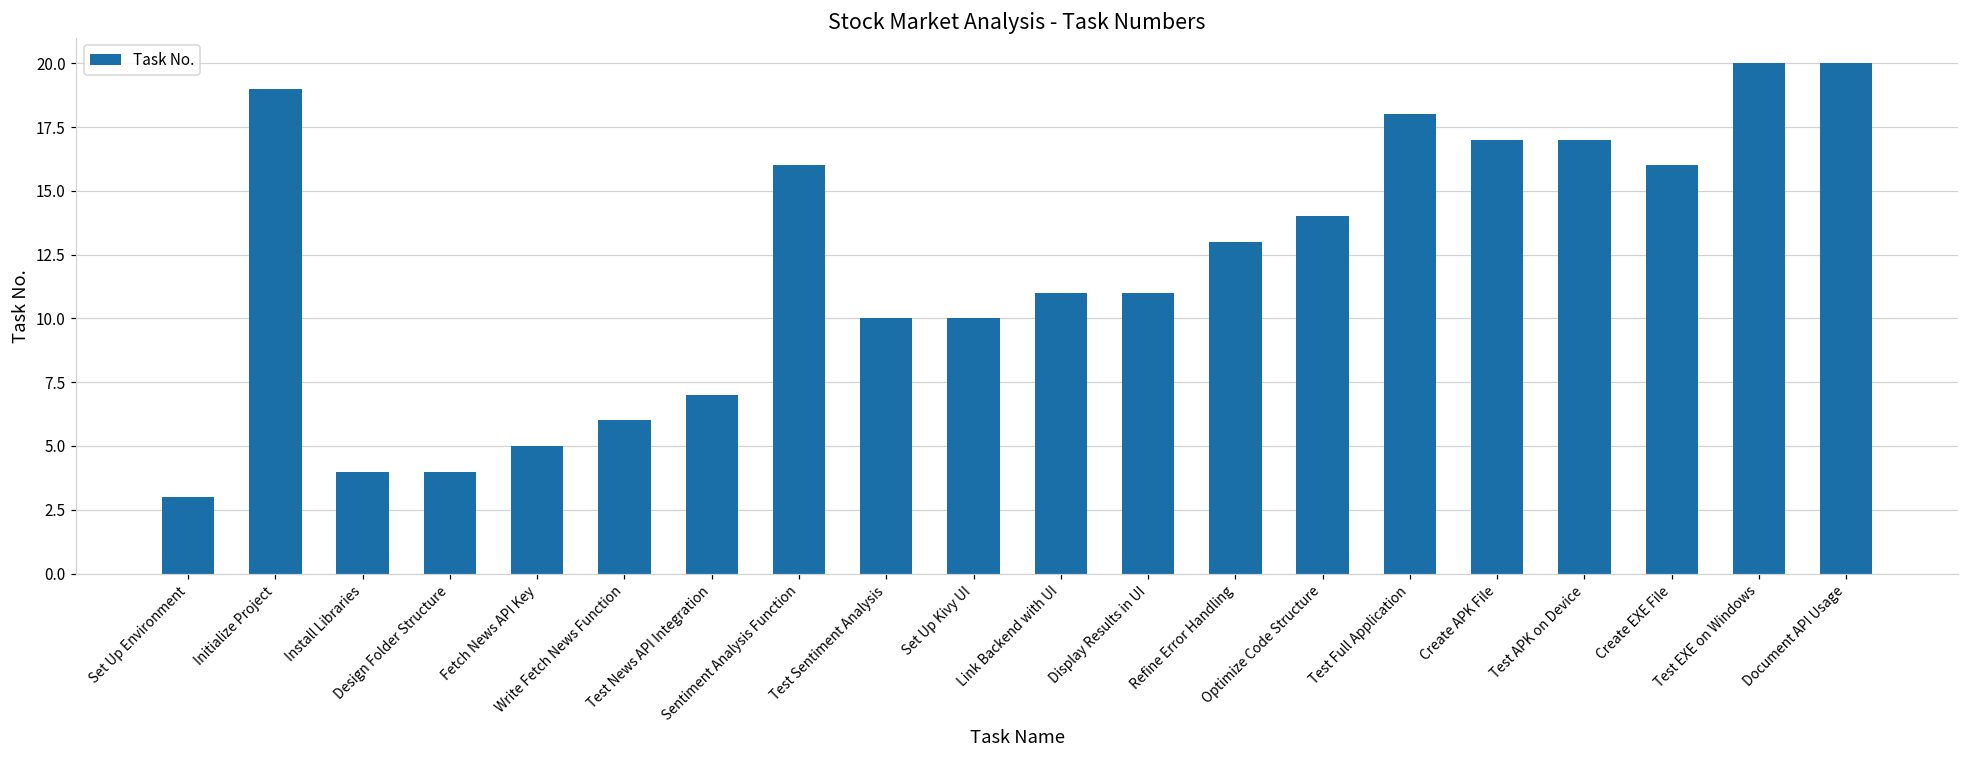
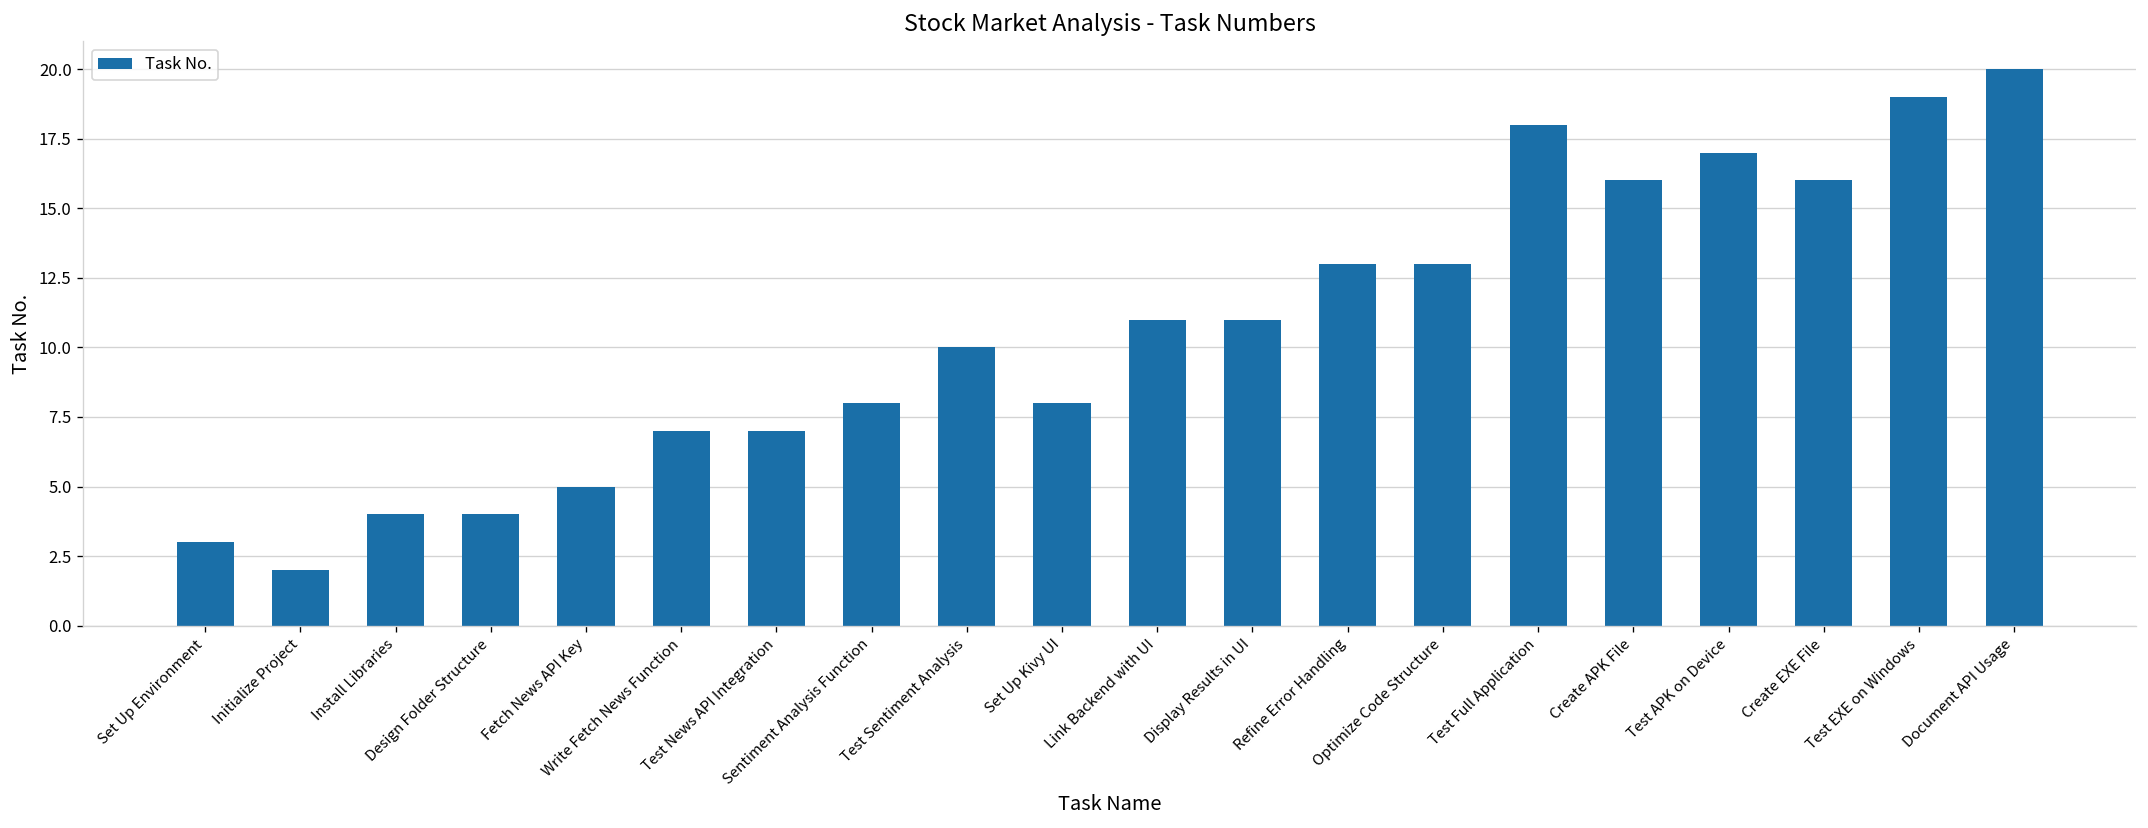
Initialize Project: 19 -> 2
Write Fetch News Function: 6 -> 7
Sentiment Analysis Function: 16 -> 8
Set Up Kivy UI: 10 -> 8
Optimize Code Structure: 14 -> 13
Create APK File: 17 -> 16
Test EXE on Windows: 20 -> 19
